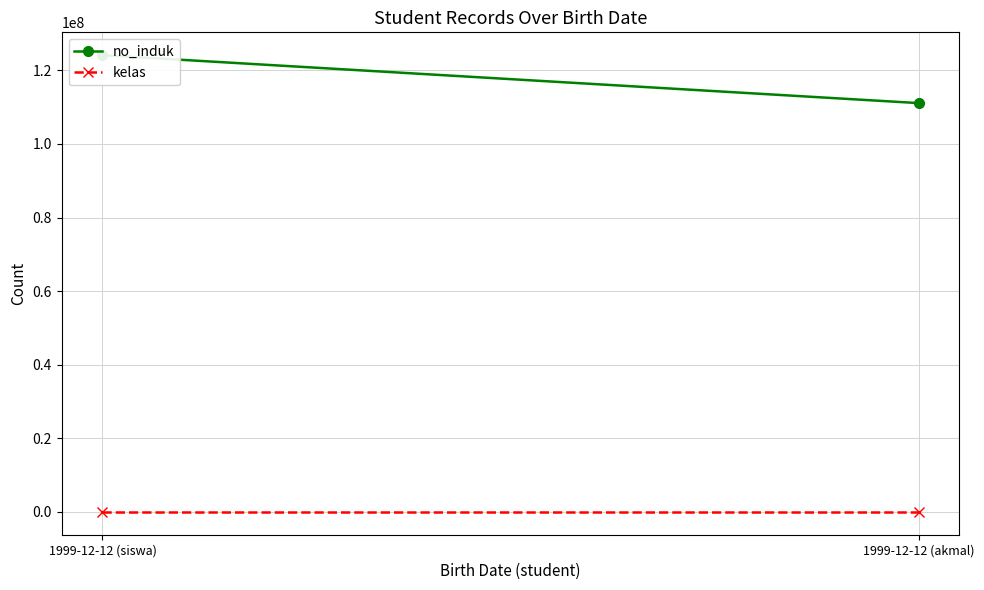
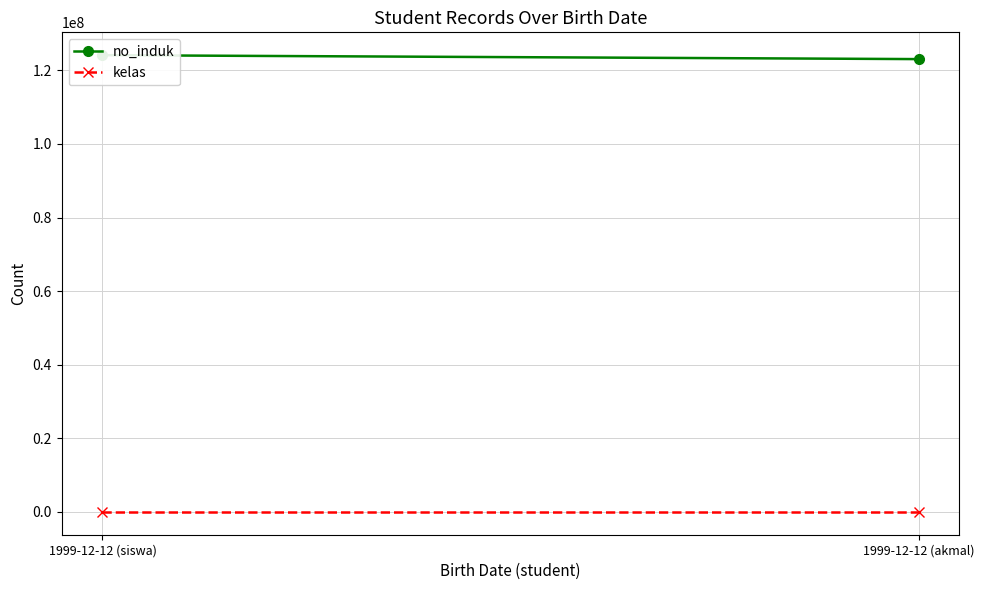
no_induk, 1999-12-12 (akmal): 111000000 -> 123000000
